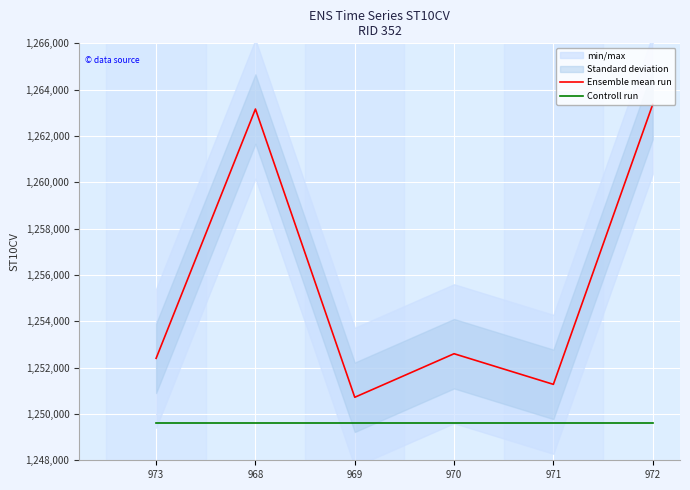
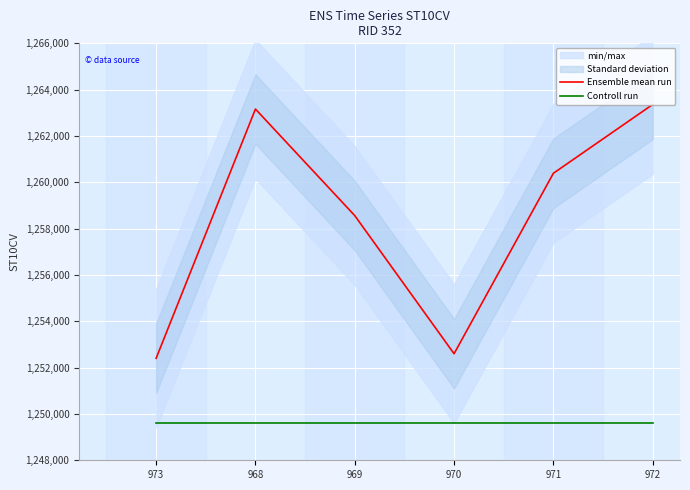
Ensemble mean run, 969: 1,250,700 -> 1,258,600
Ensemble mean run, 971: 1,251,300 -> 1,260,400
